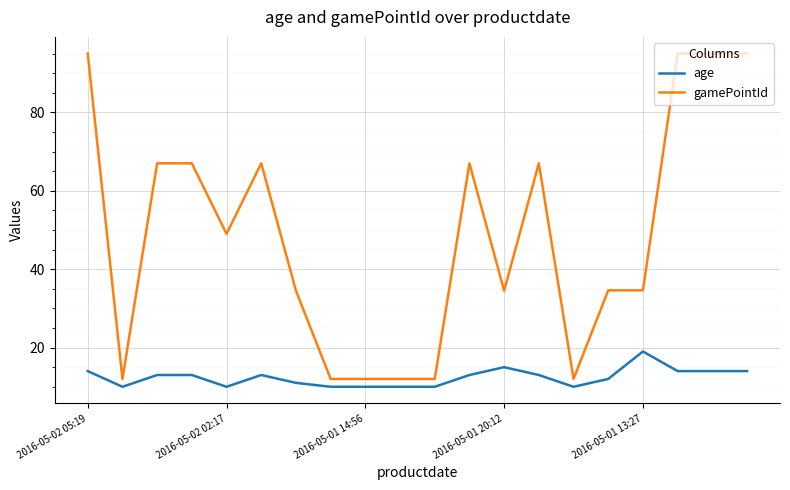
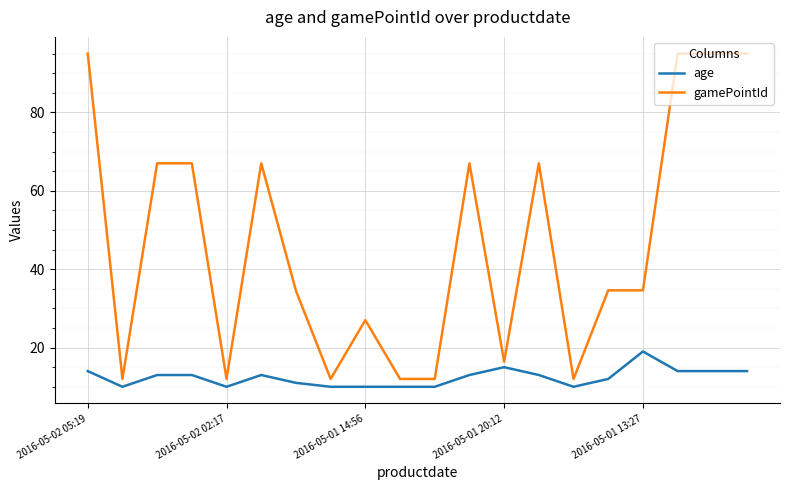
gamePointId, 2016-05-02 02:17: 49 -> 12
gamePointId, 2016-05-01 14:56: 12 -> 27
gamePointId, 2016-05-01 20:12: 35 -> 16
